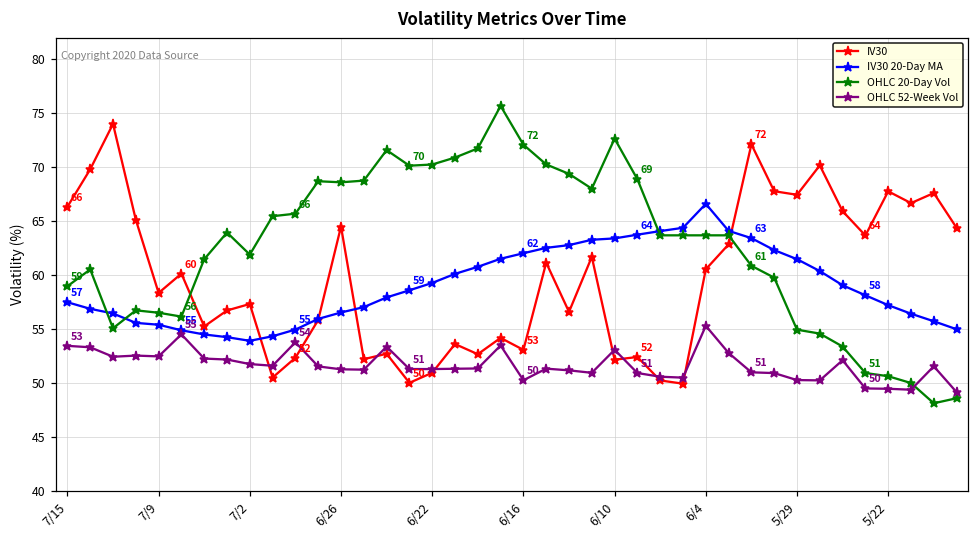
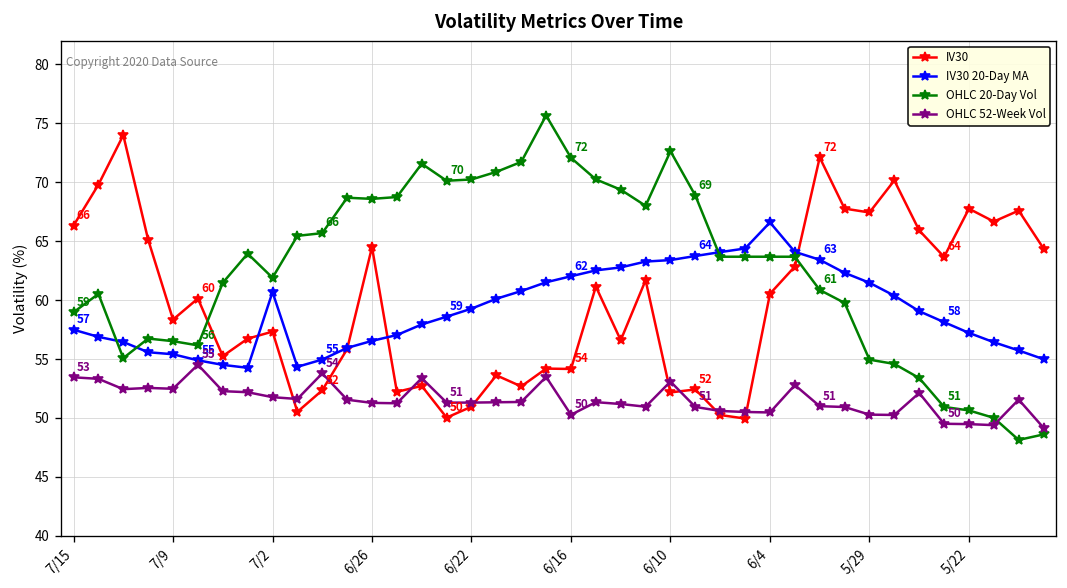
IV30 20-Day MA, 7/2: 54 -> 61
IV30, 6/16: 53 -> 54
OHLC 52-Week Vol, 6/4: 55 -> 50
